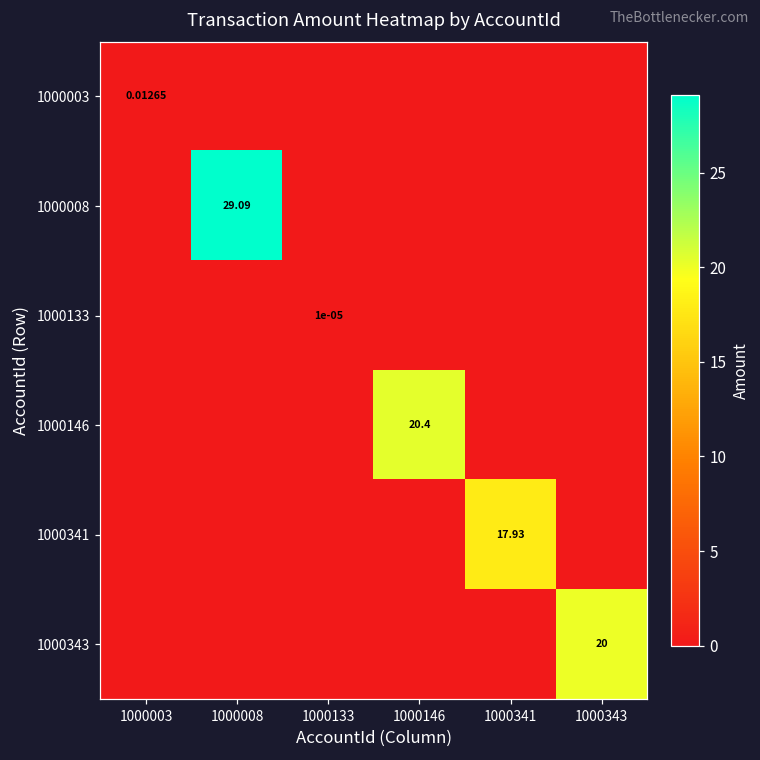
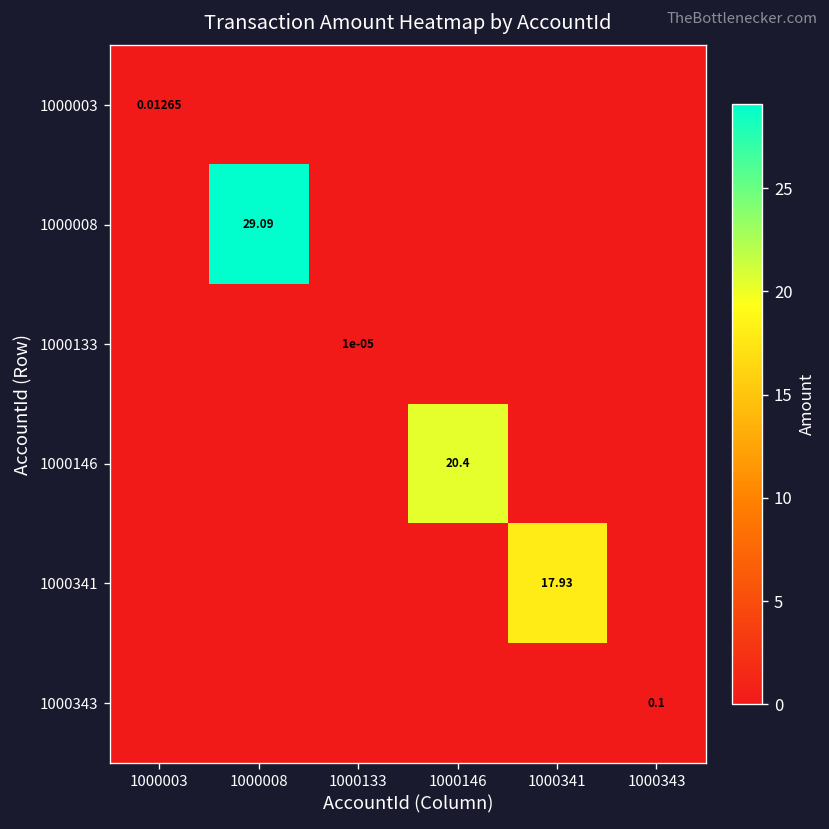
1000343, 1000343: 20 -> 0.1
